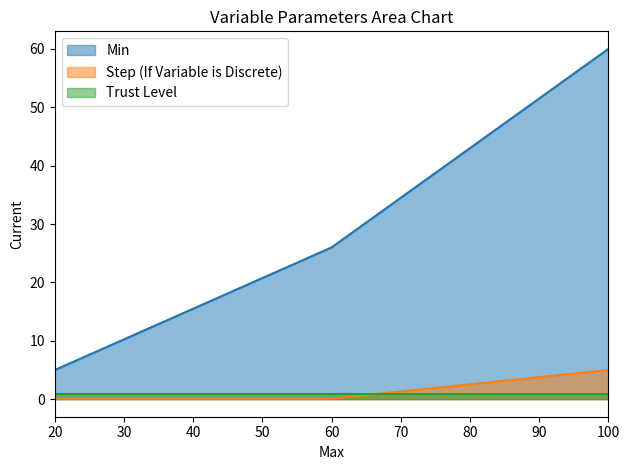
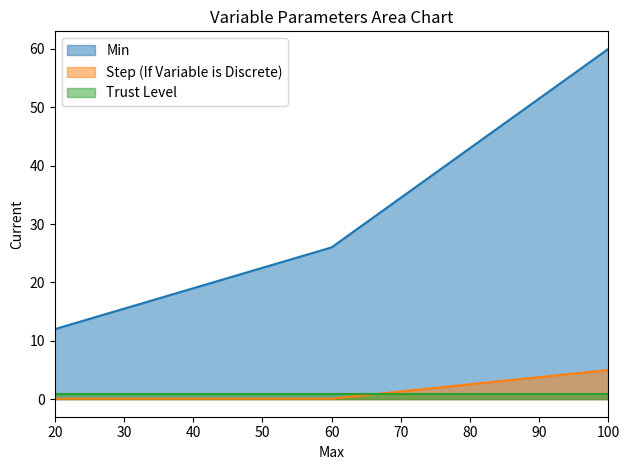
Min, 20: 5 -> 12
